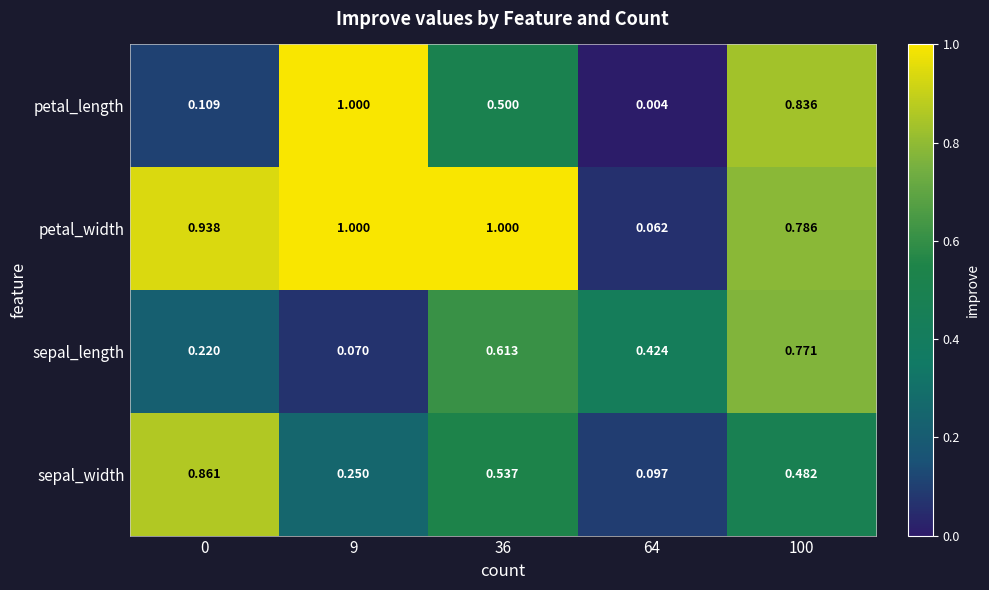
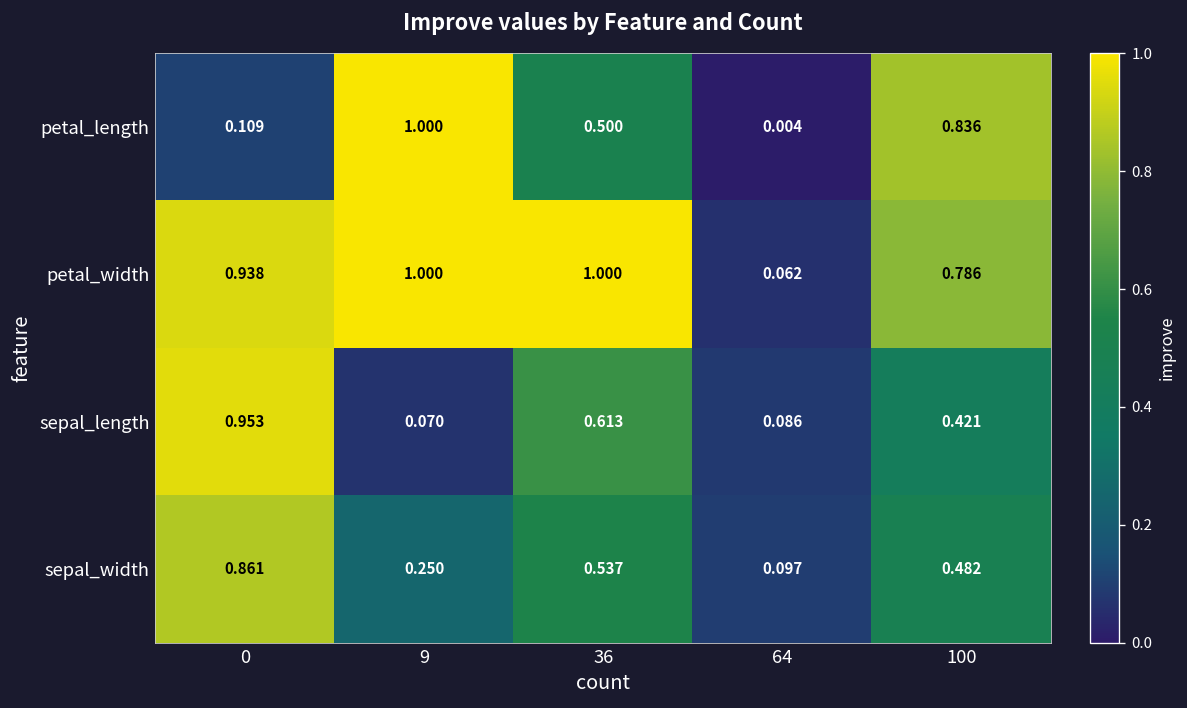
sepal_length, 0: 0.220 -> 0.953
sepal_length, 64: 0.424 -> 0.086
sepal_length, 100: 0.771 -> 0.421
